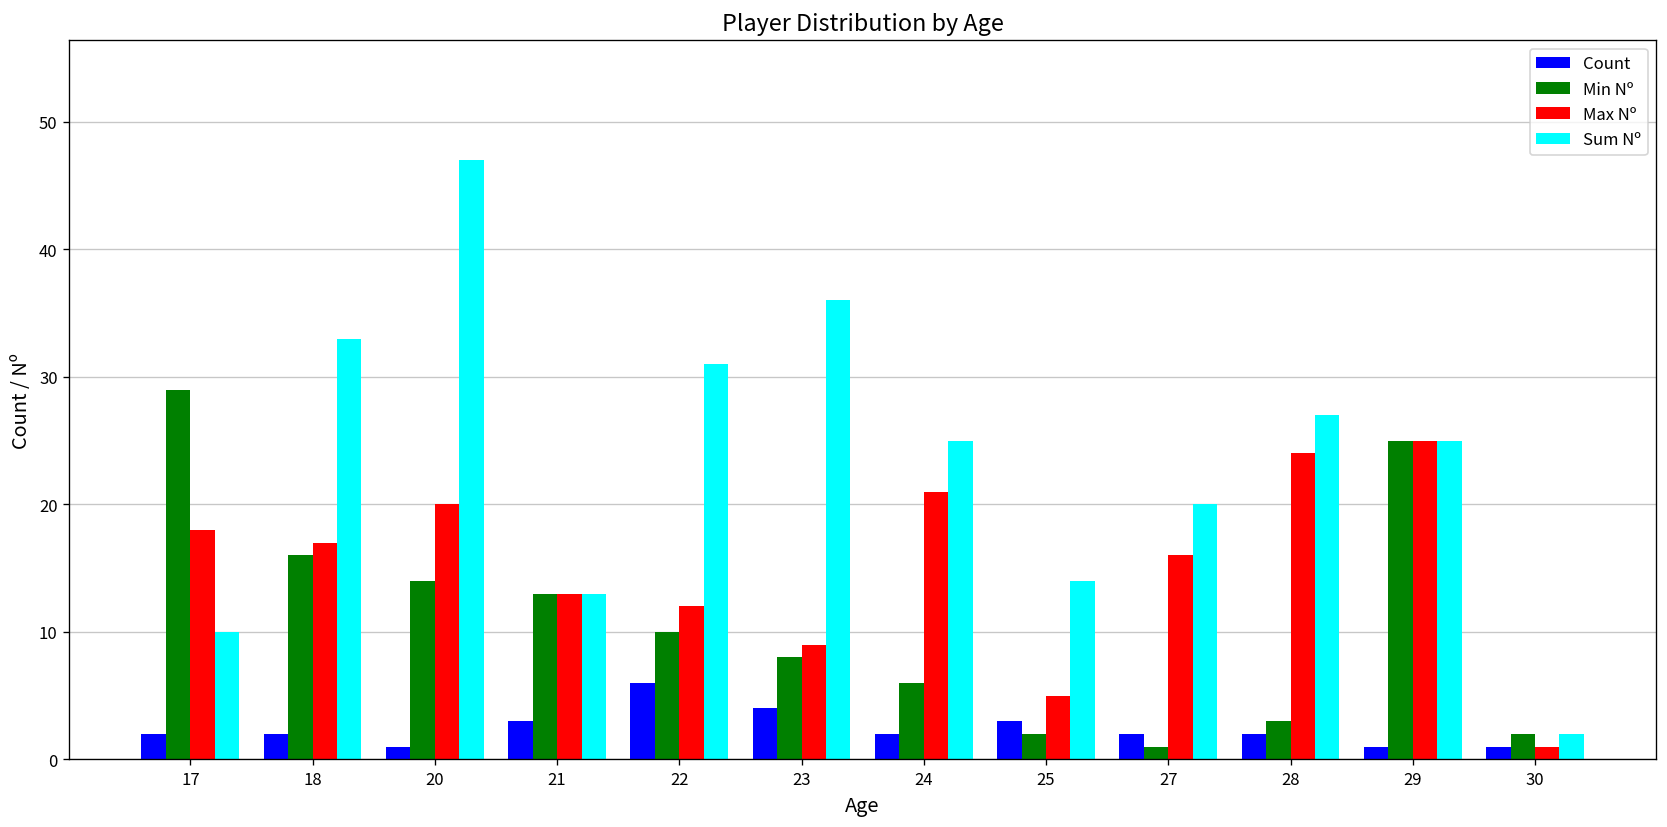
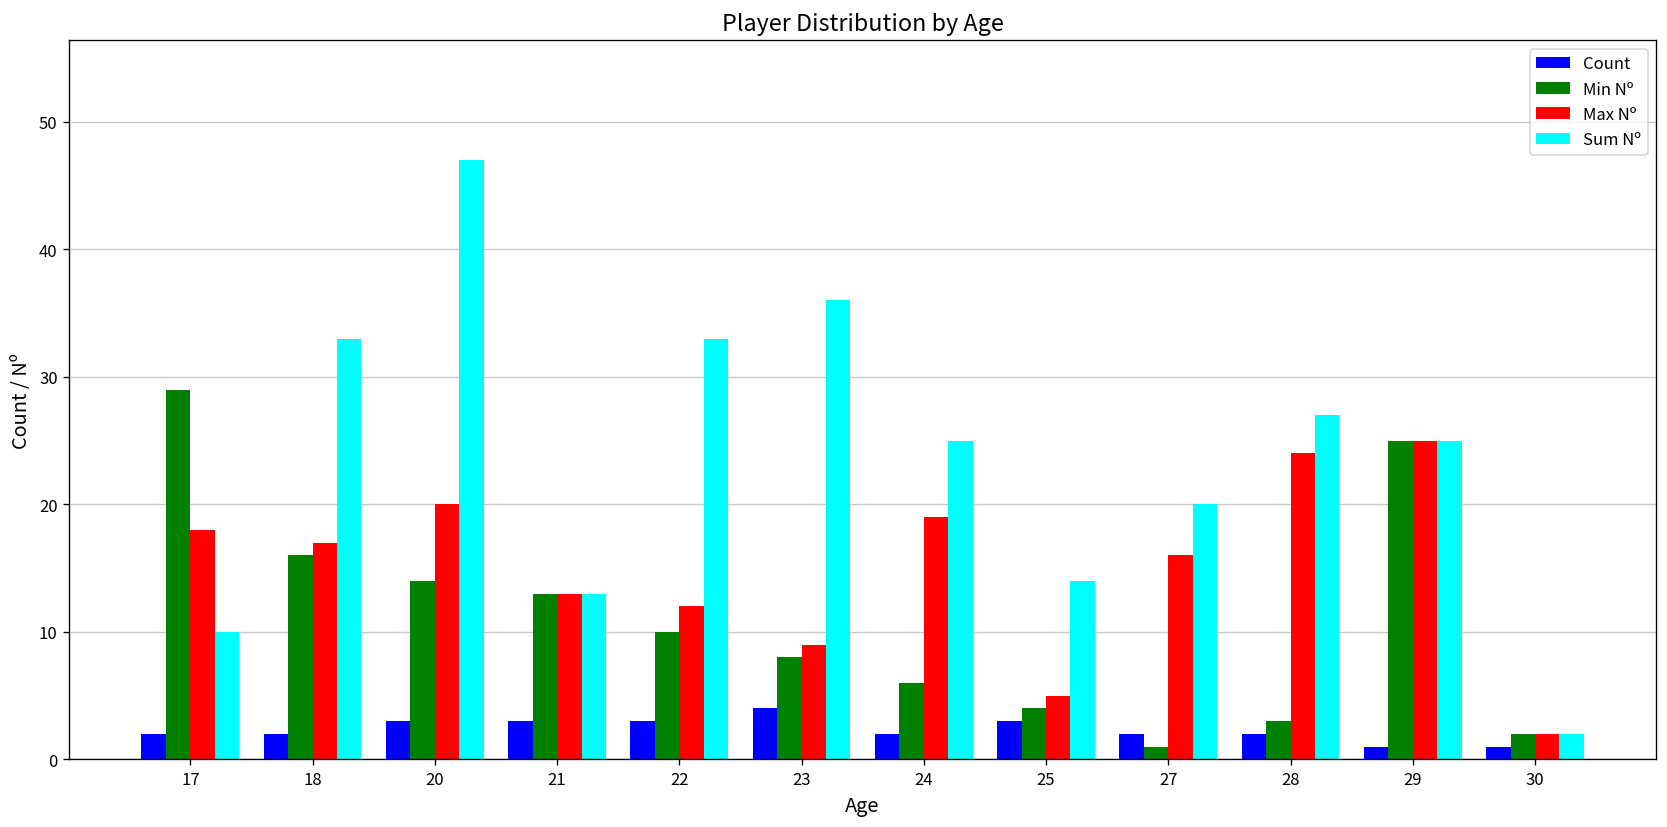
Count, 20: 1 -> 3
Count, 22: 6 -> 3
Sum Nº, 22: 31 -> 33
Max Nº, 24: 21 -> 19
Min Nº, 25: 2 -> 4
Max Nº, 30: 1 -> 2
